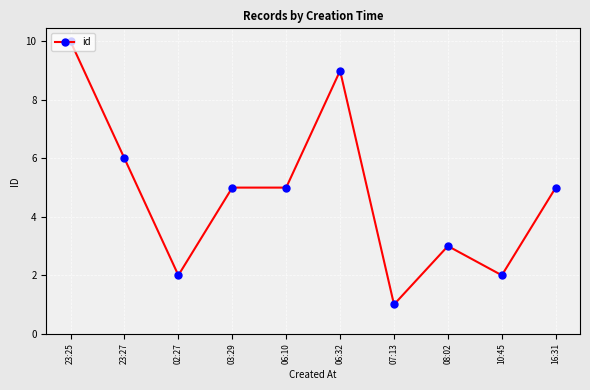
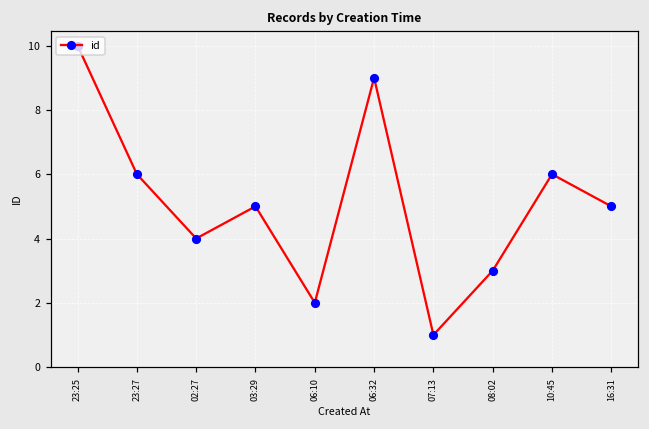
02:27: 2 -> 4
06:10: 5 -> 2
10:45: 2 -> 6
